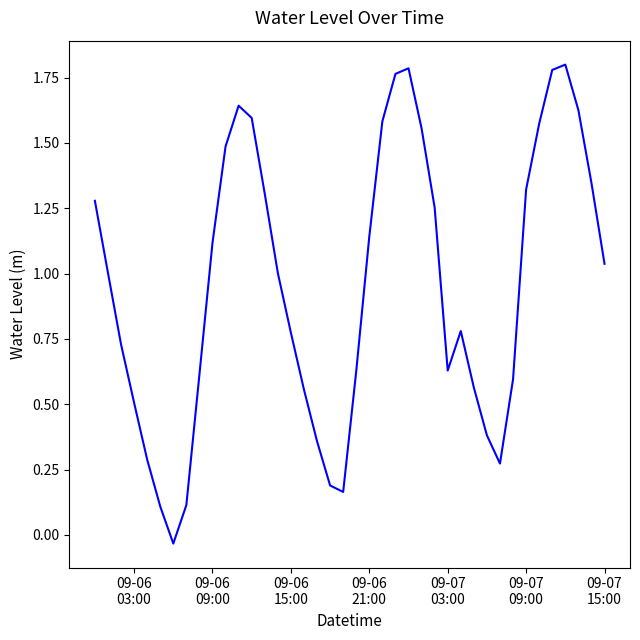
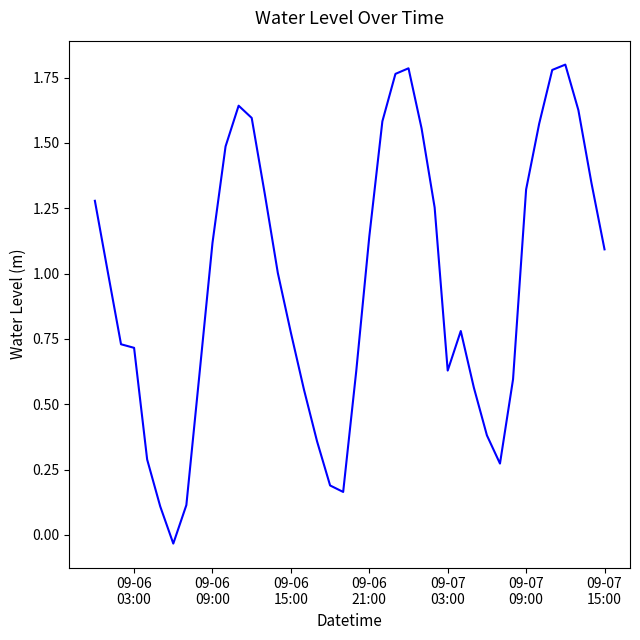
09-06 03:00: 0.51 -> 0.72
09-07 15:00: 1.04 -> 1.09
